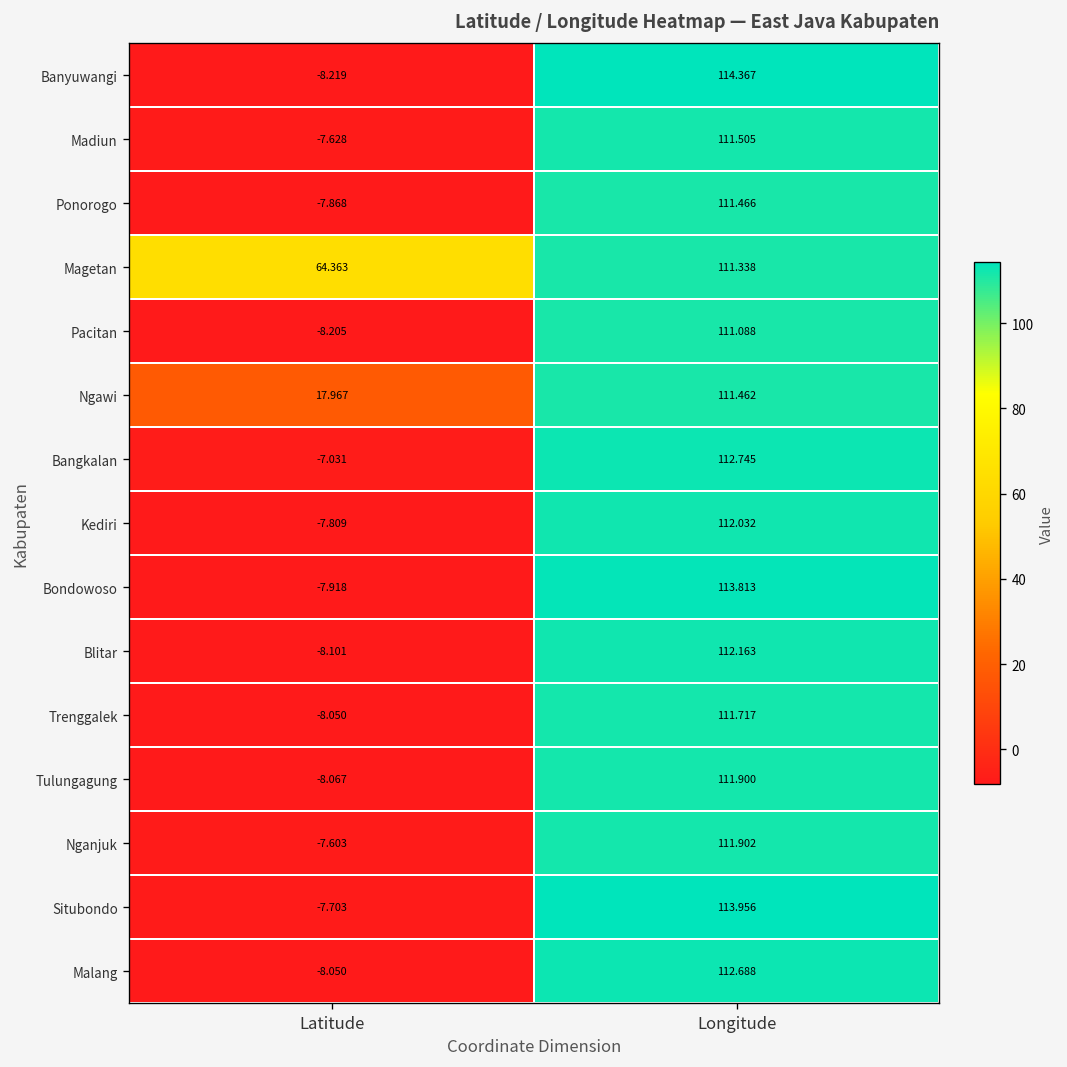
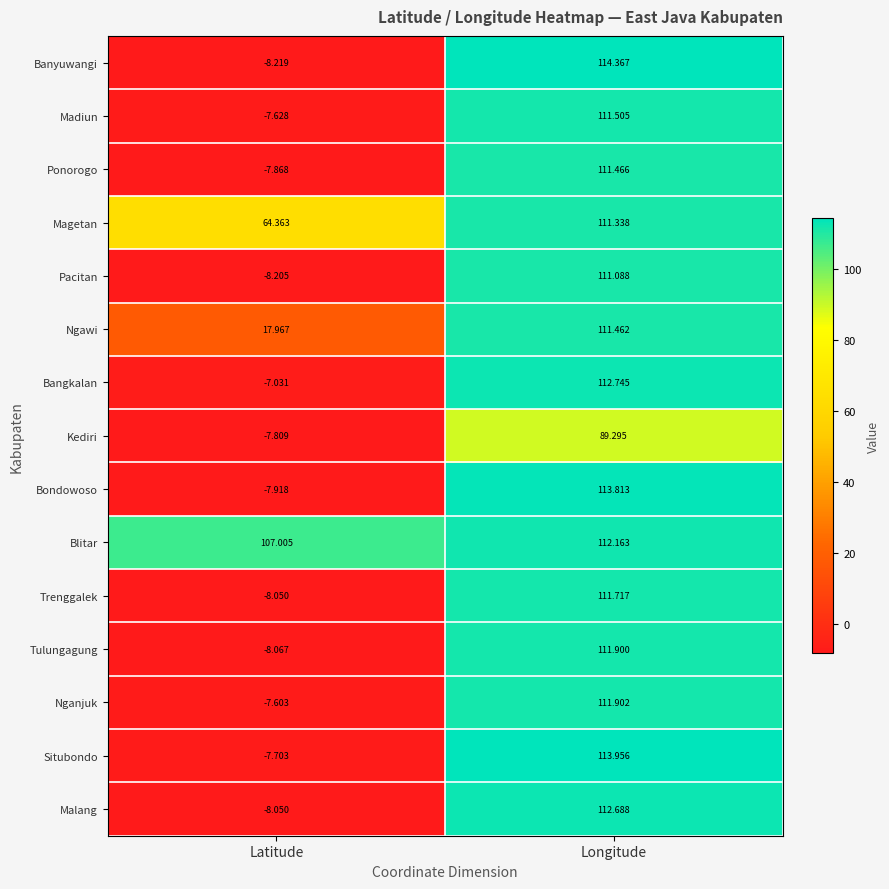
Kediri, Longitude: 112.032 -> 89.295
Blitar, Latitude: -8.101 -> 107.005
